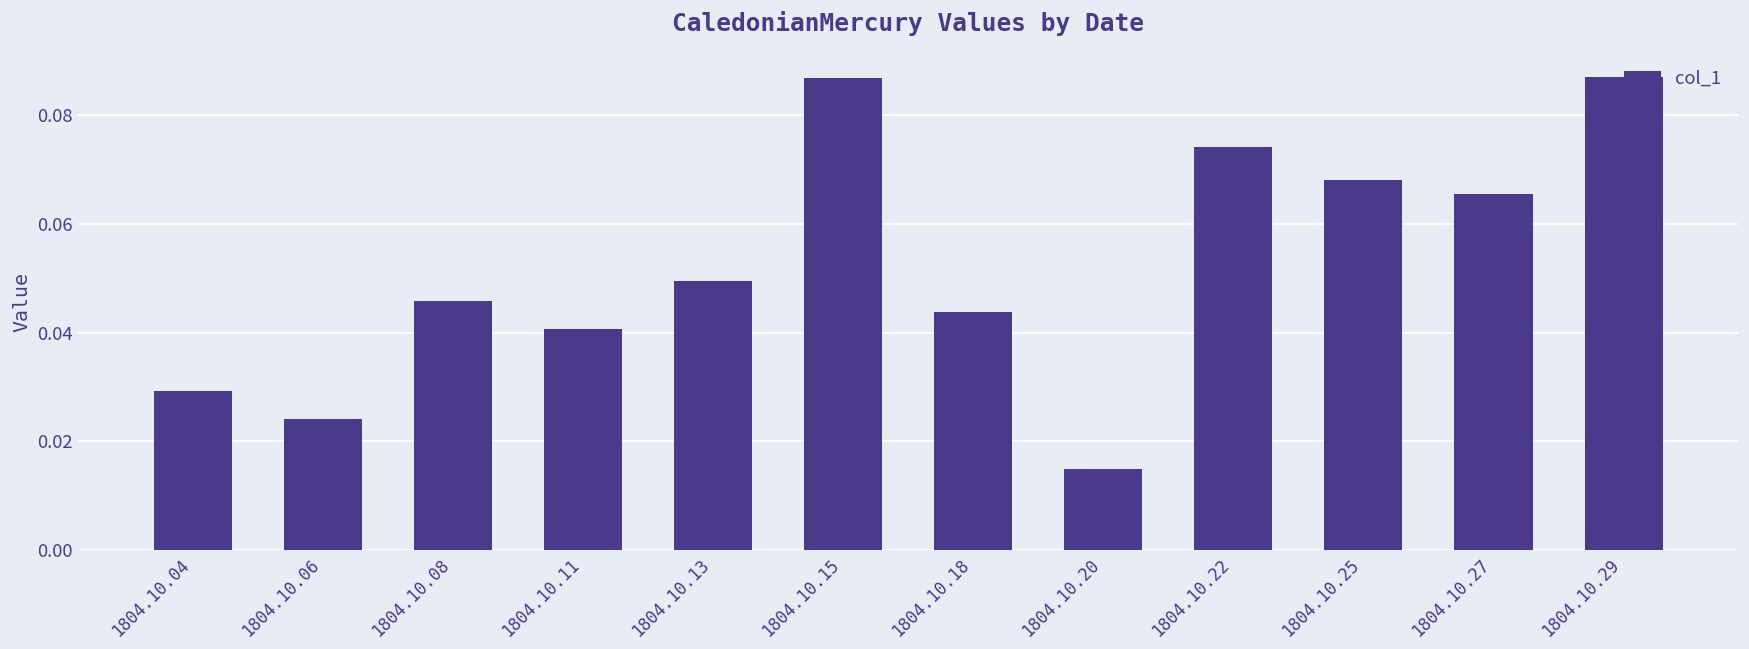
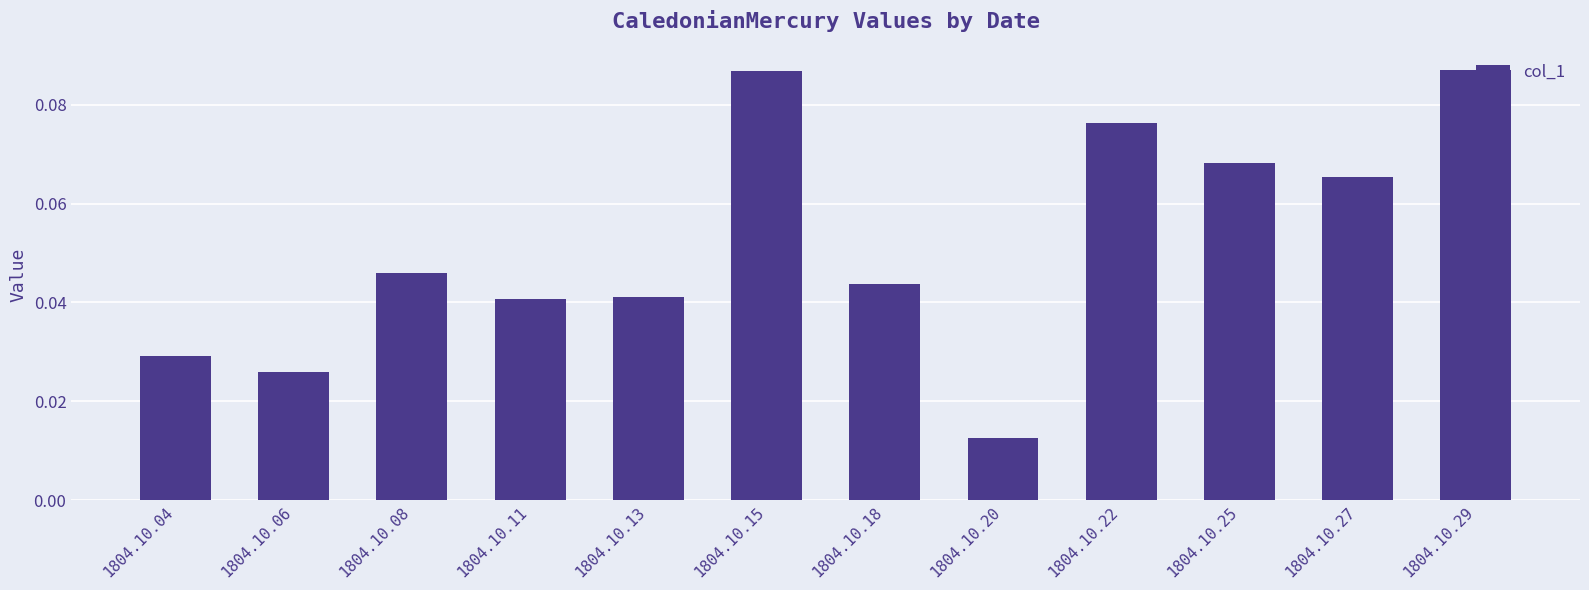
1804.10.06: 0.024 -> 0.026
1804.10.13: 0.050 -> 0.041
1804.10.20: 0.015 -> 0.013
1804.10.22: 0.074 -> 0.076
